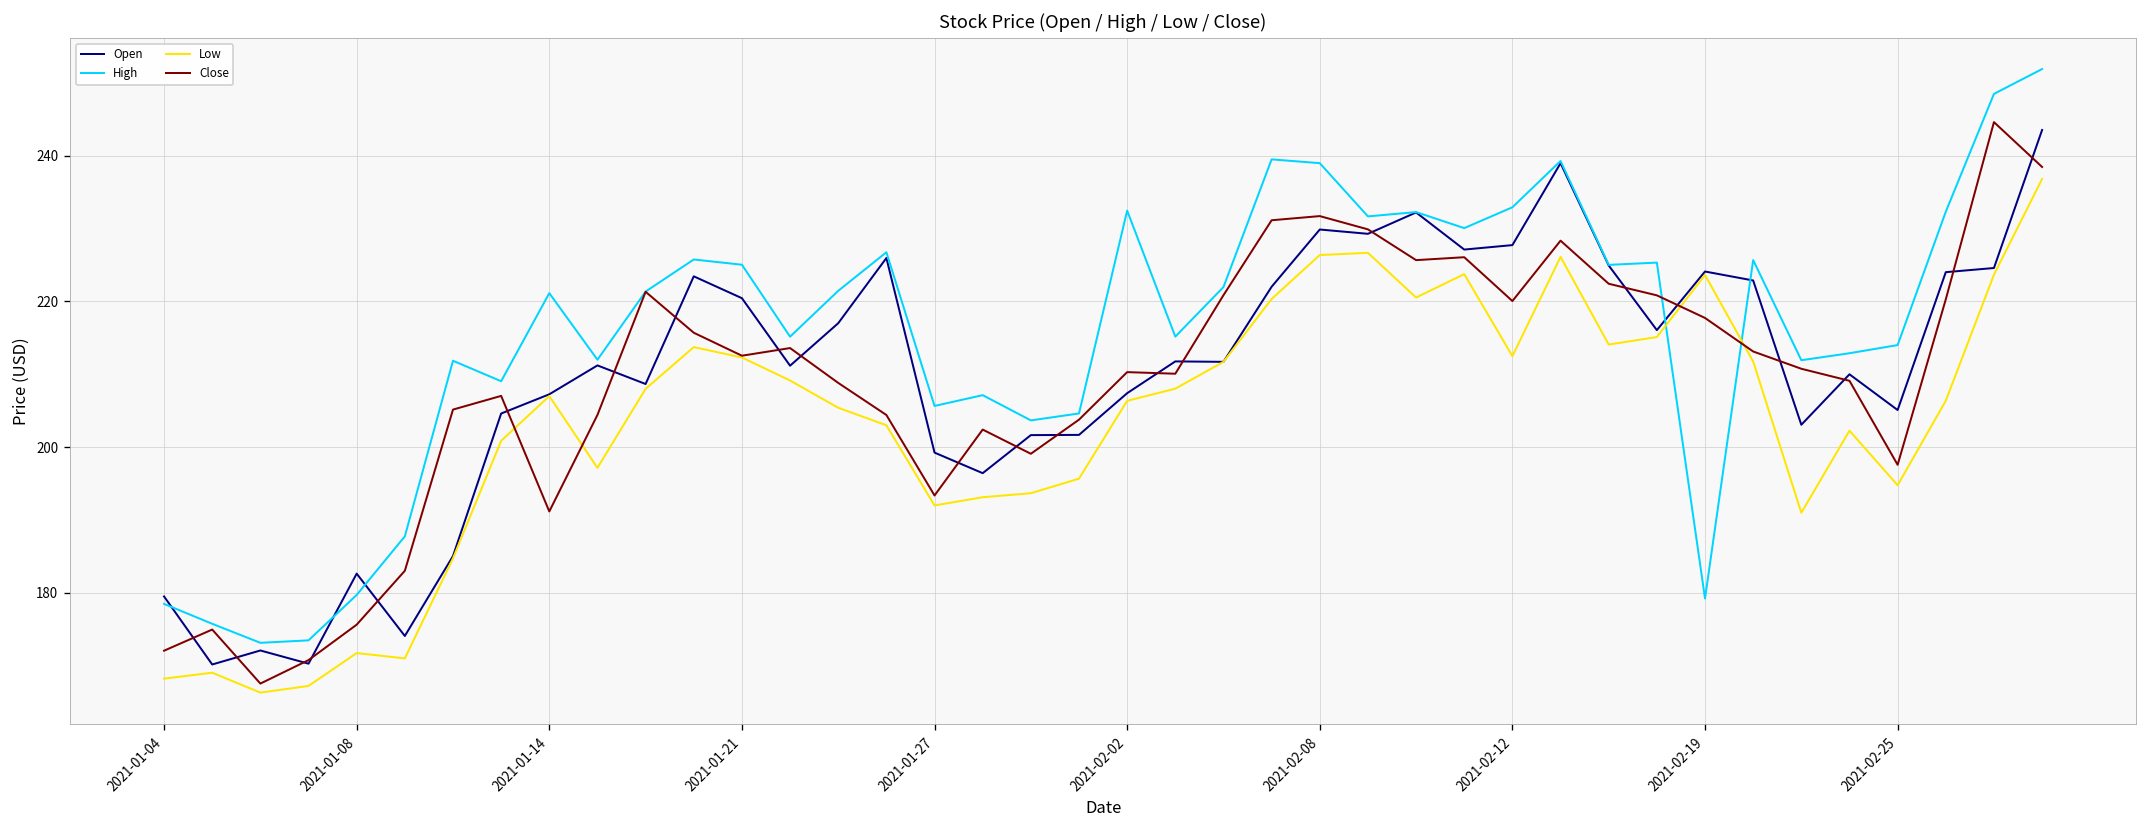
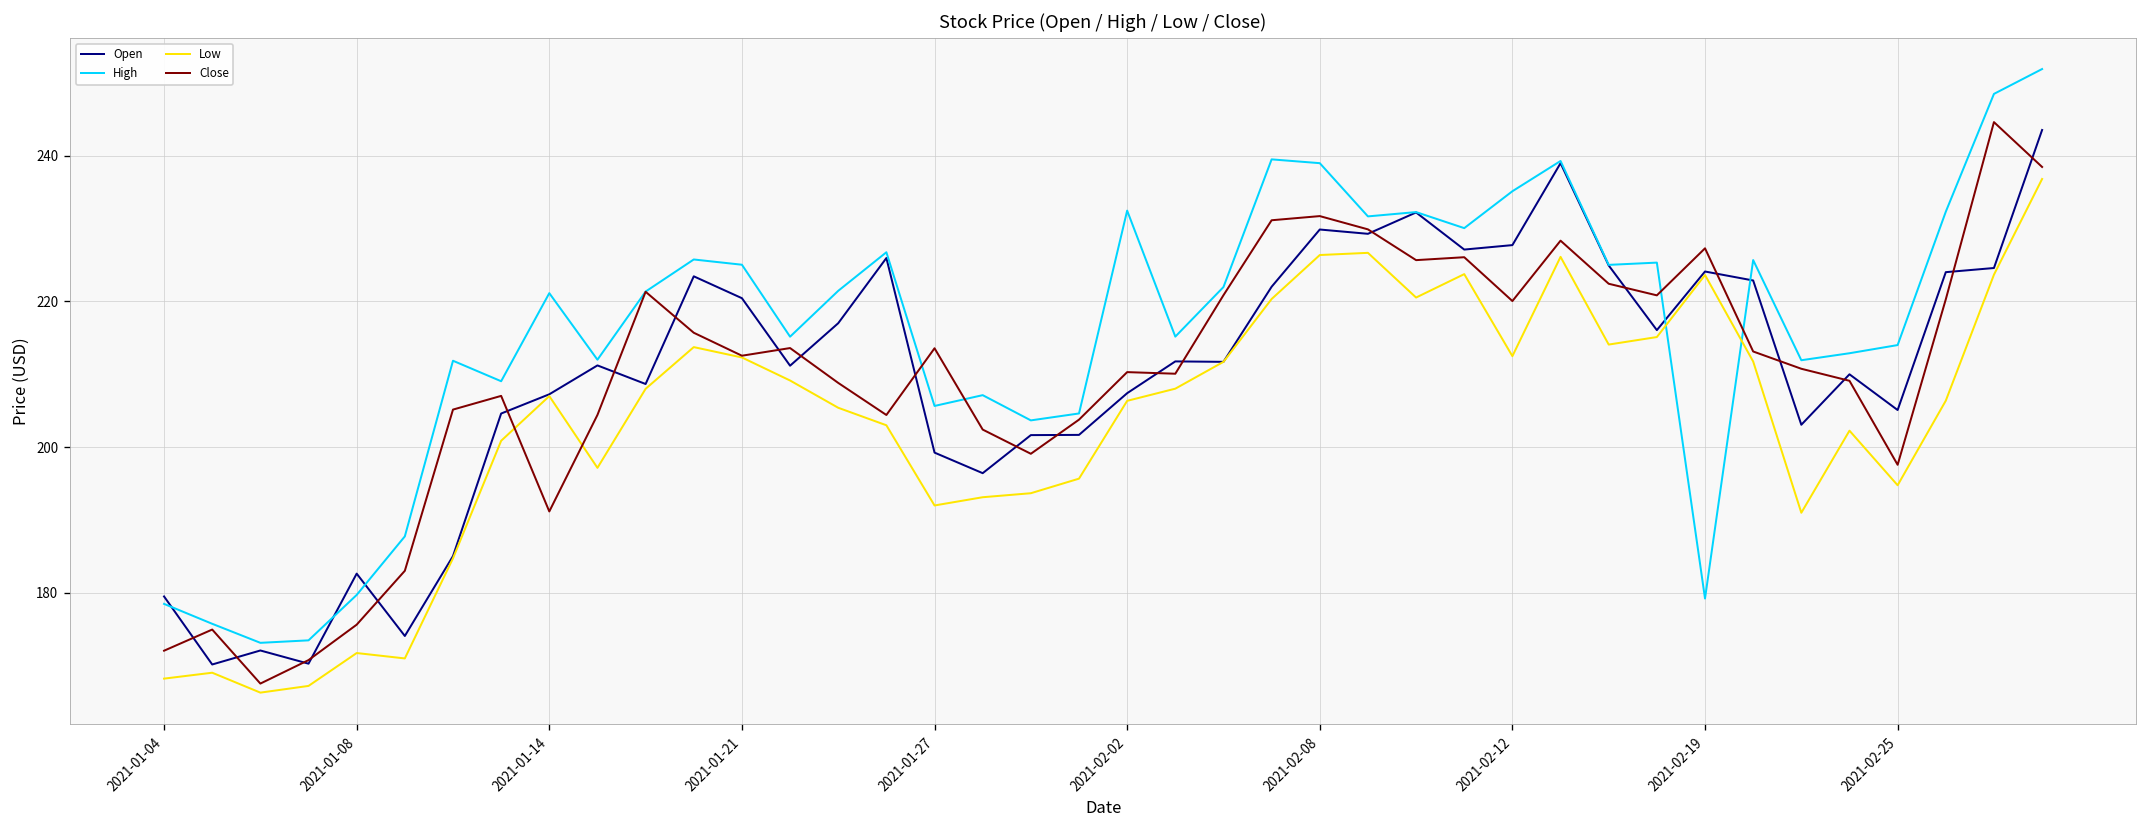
Close, 2021-01-27: 193 -> 214
High, 2021-02-12: 233 -> 235
Close, 2021-02-19: 218 -> 227
